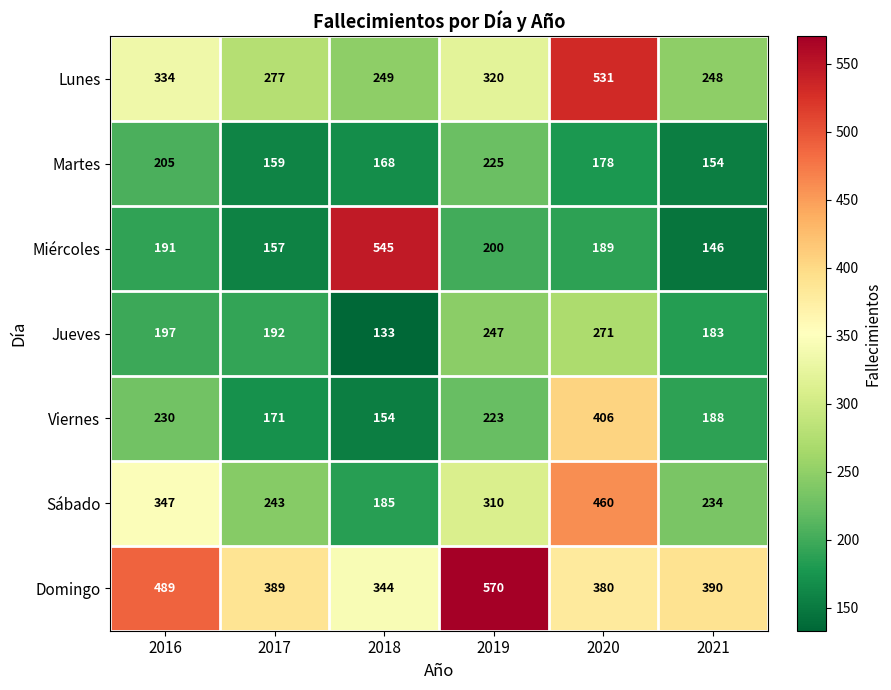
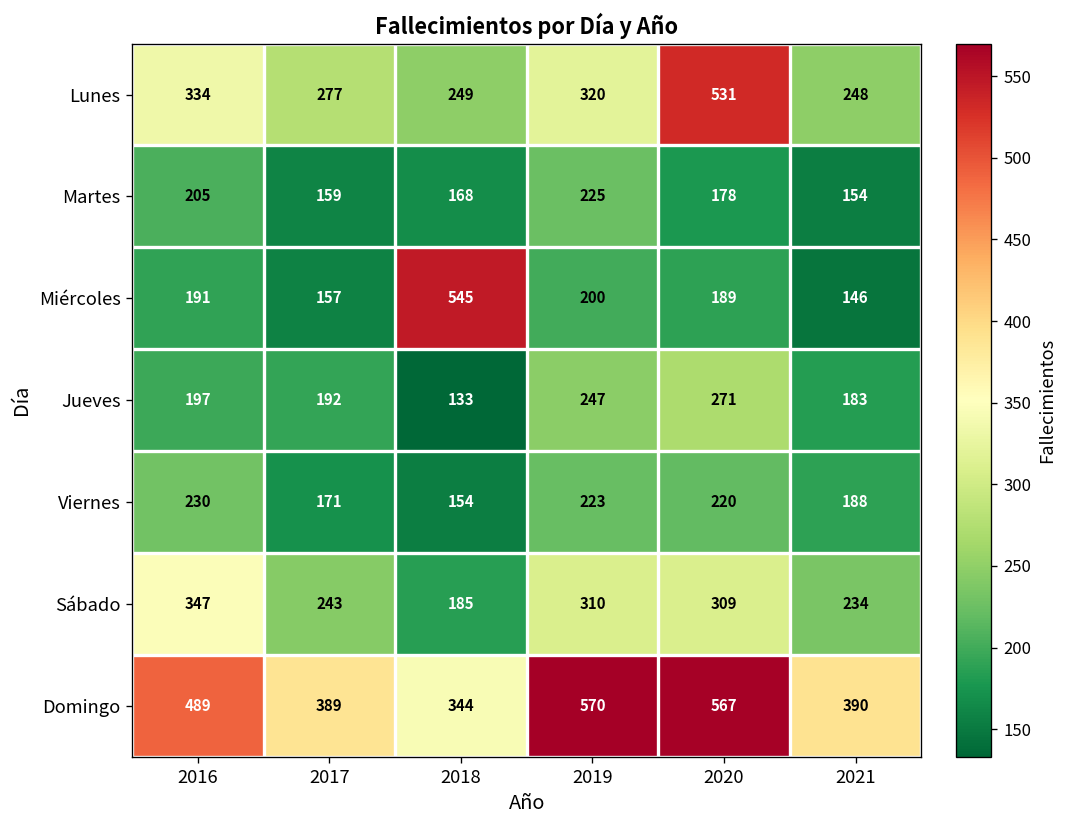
Viernes, 2020: 406 -> 220
Sábado, 2020: 460 -> 309
Domingo, 2020: 380 -> 567
